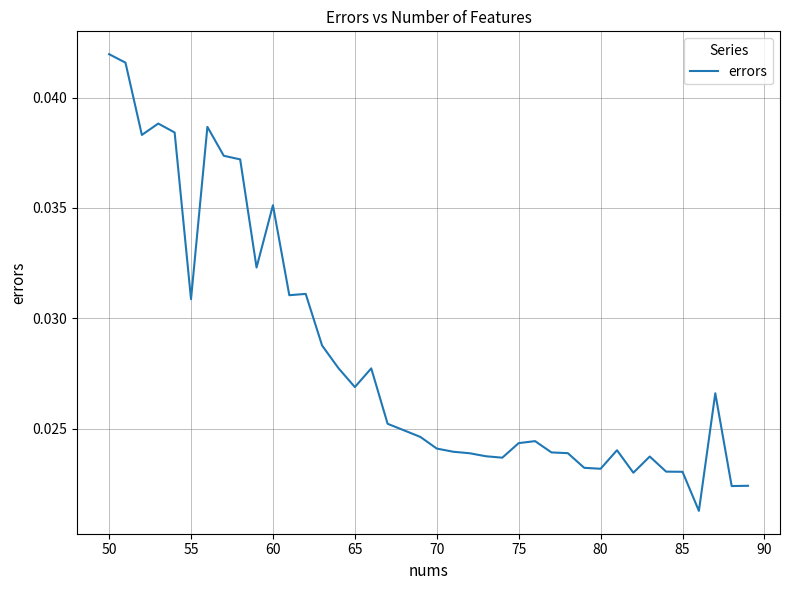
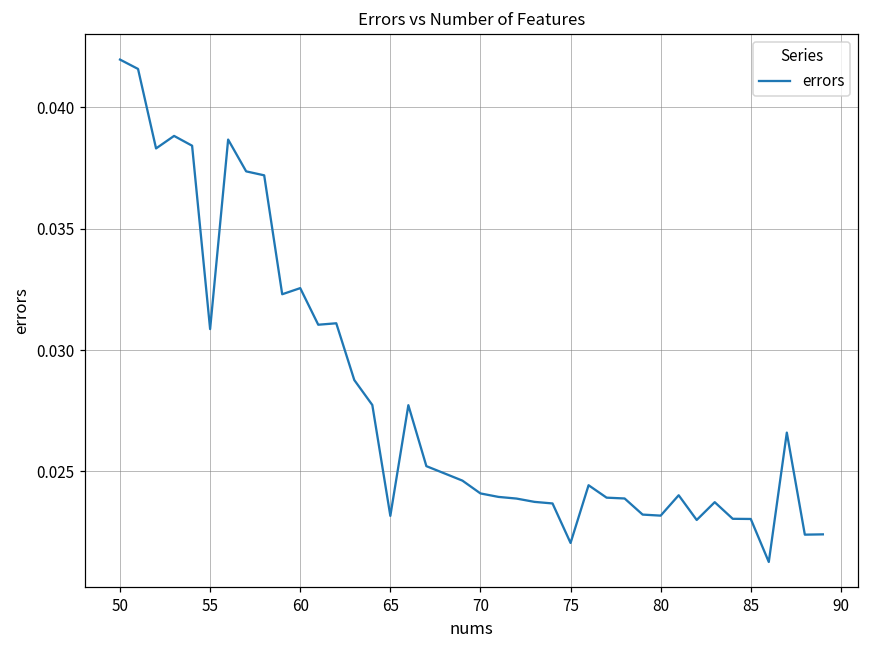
60: 0.0351 -> 0.0326
65: 0.0269 -> 0.0232
75: 0.0243 -> 0.0221
